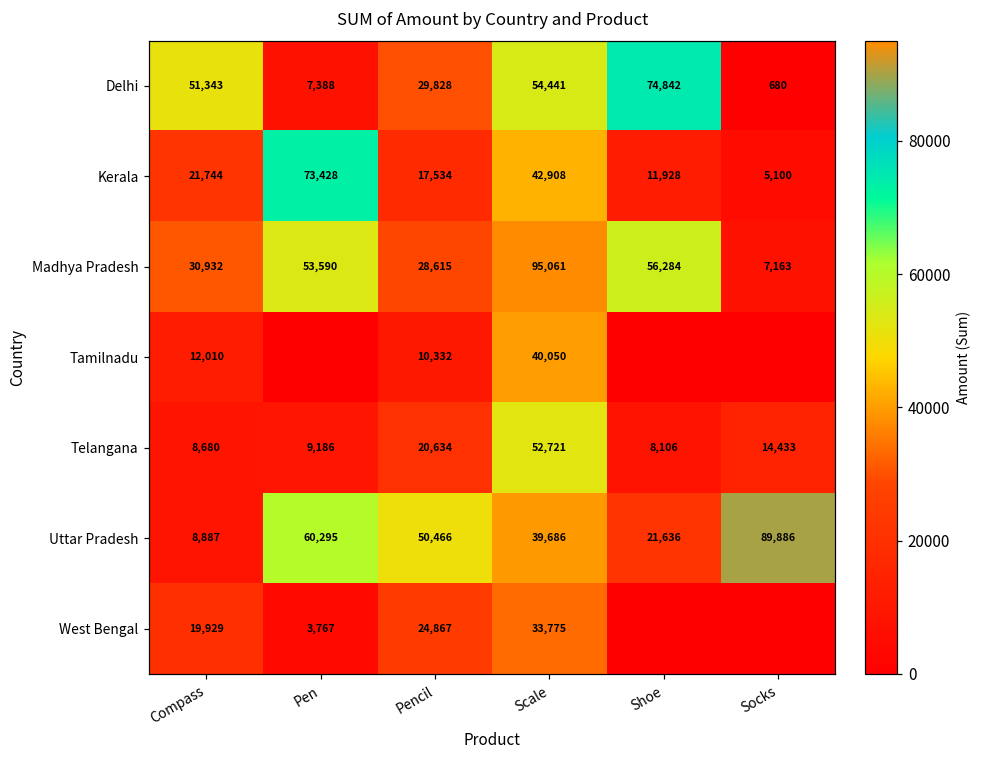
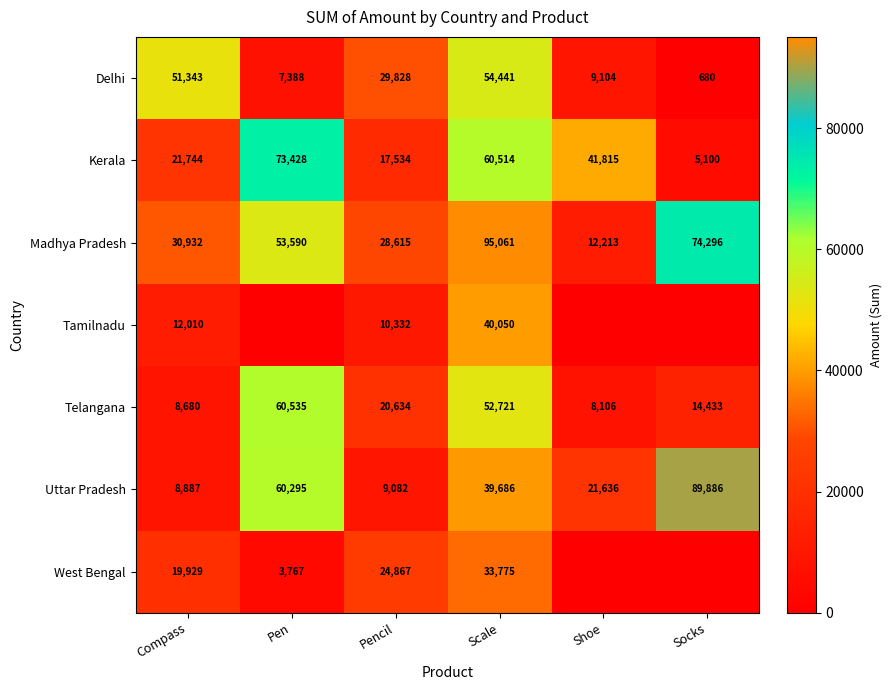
Delhi, Shoe: 74,842 -> 9,104
Kerala, Scale: 42,908 -> 60,514
Kerala, Shoe: 11,928 -> 41,815
Madhya Pradesh, Shoe: 56,284 -> 12,213
Madhya Pradesh, Socks: 7,163 -> 74,296
Telangana, Pen: 9,186 -> 60,535
Uttar Pradesh, Pencil: 50,466 -> 9,082
